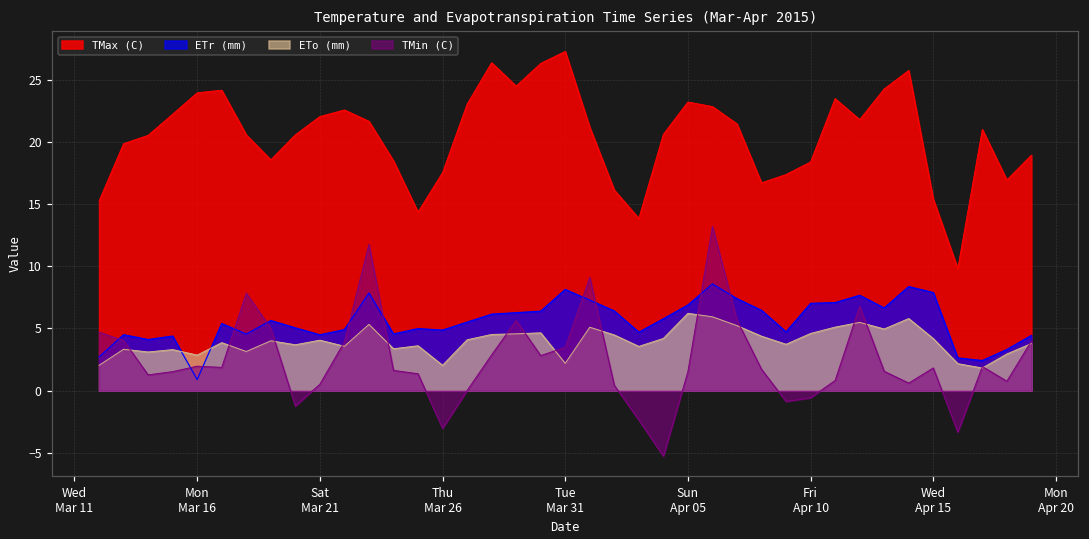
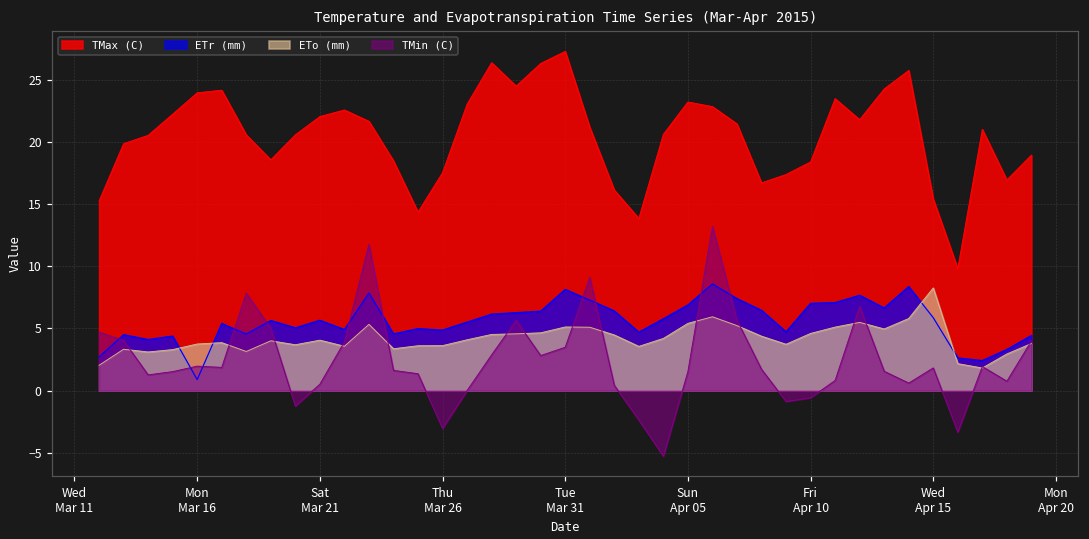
ETo (mm), Mon Mar 16: 2.9 -> 3.8
ETr (mm), Sat Mar 21: 4.5 -> 5.7
ETo (mm), Thu Mar 26: 2.0 -> 3.6
ETo (mm), Tue Mar 31: 2.2 -> 5.1
ETo (mm), Sun Apr 05: 6.2 -> 5.4
ETr (mm), Wed Apr 15: 7.9 -> 5.9
ETo (mm), Wed Apr 15: 4.2 -> 8.3
